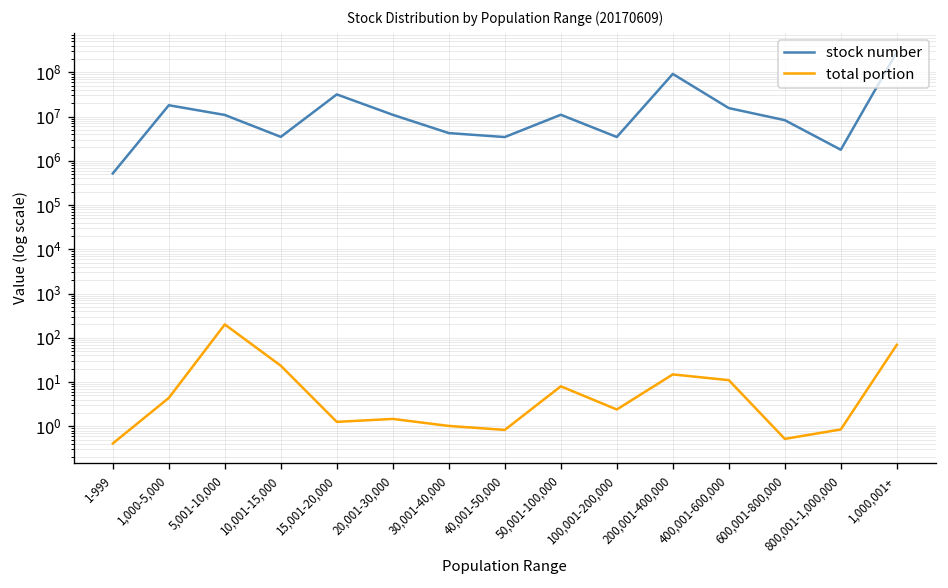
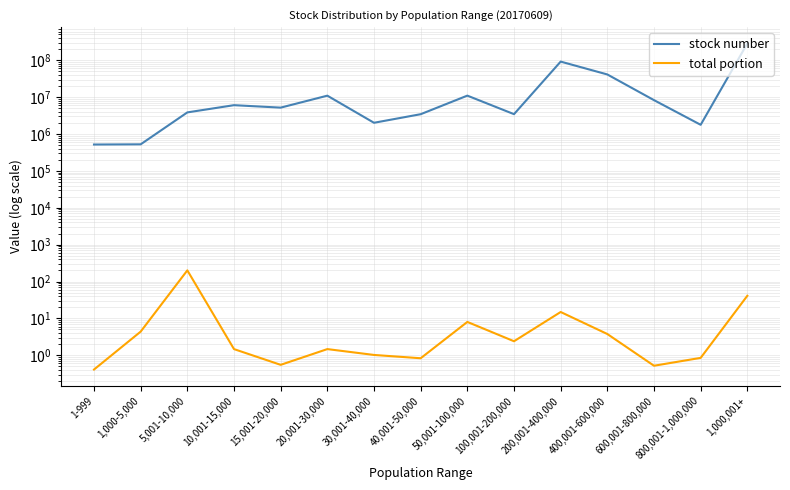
stock number, 1,000-5,000: 20000000 -> 500000
stock number, 5,001-10,000: 11000000 -> 4000000
stock number, 10,001-15,000: 3000000 -> 6000000
total portion, 10,001-15,000: 20 -> 1.5
stock number, 15,001-20,000: 30000000 -> 5000000
total portion, 15,001-20,000: 1.3 -> 0.6
stock number, 30,001-40,000: 4000000 -> 2000000
stock number, 400,001-600,000: 16000000 -> 40000000
total portion, 400,001-600,000: 11 -> 4
total portion, 1,000,001+: 70 -> 40
